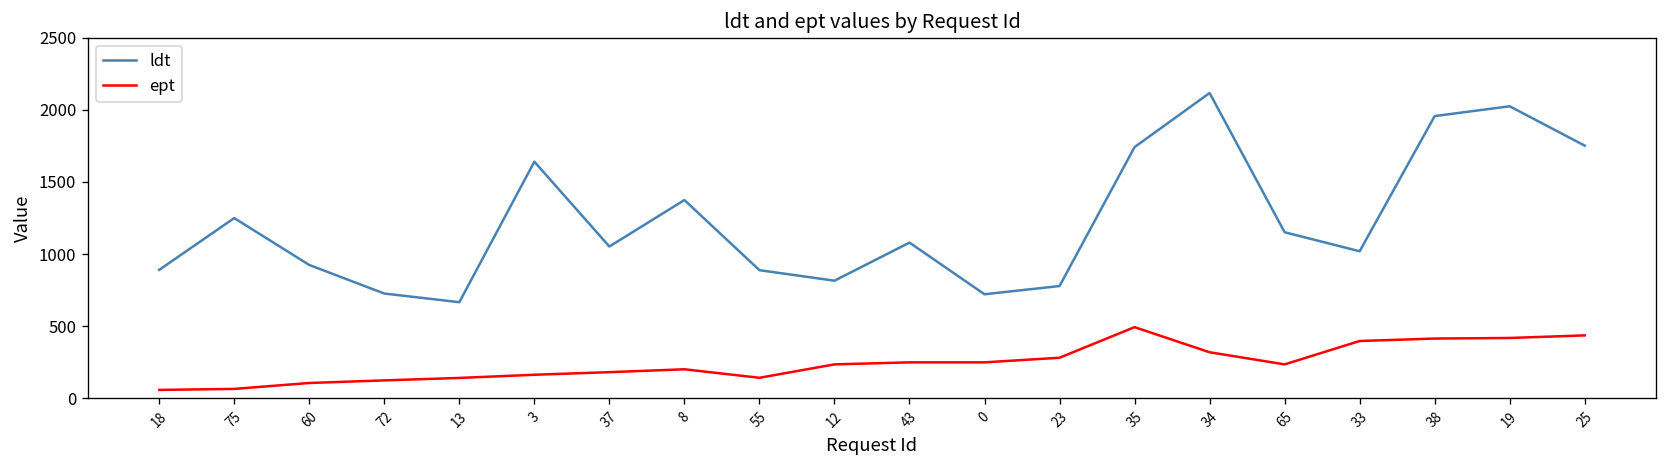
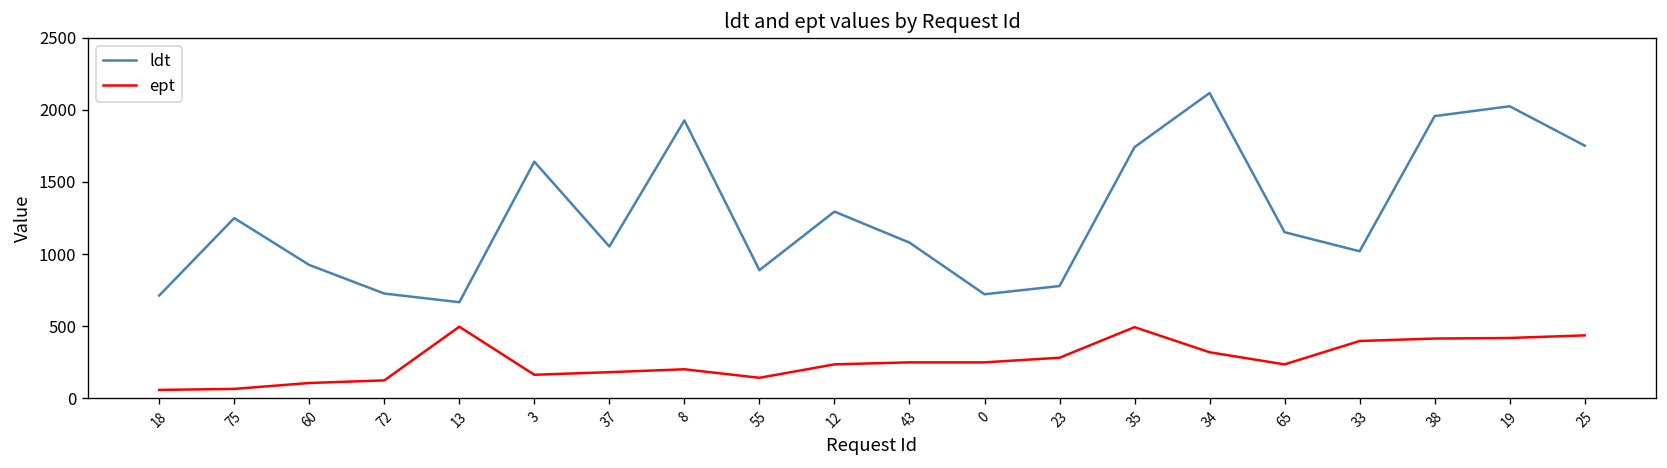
ldt, 18: 890 -> 710
ept, 13: 140 -> 500
ldt, 8: 1370 -> 1930
ldt, 12: 820 -> 1290
